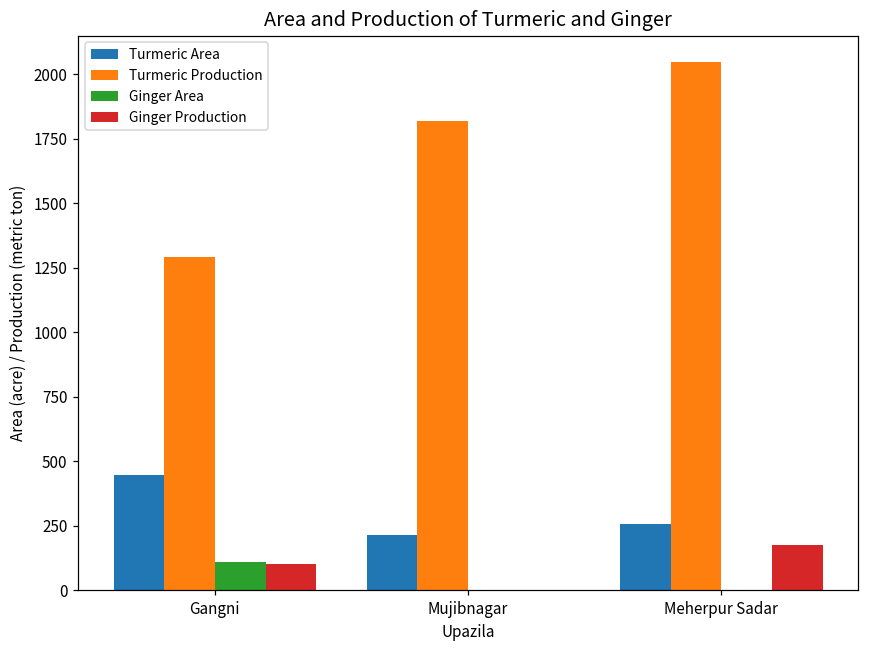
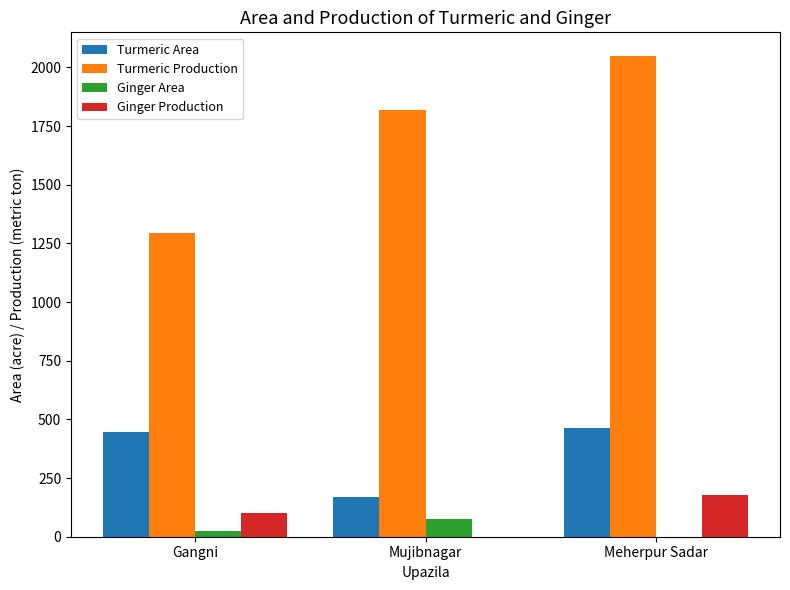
Ginger Area, Gangni: 110 -> 20
Turmeric Area, Mujibnagar: 210 -> 170
Ginger Area, Mujibnagar: 0 -> 70
Turmeric Area, Meherpur Sadar: 260 -> 460
